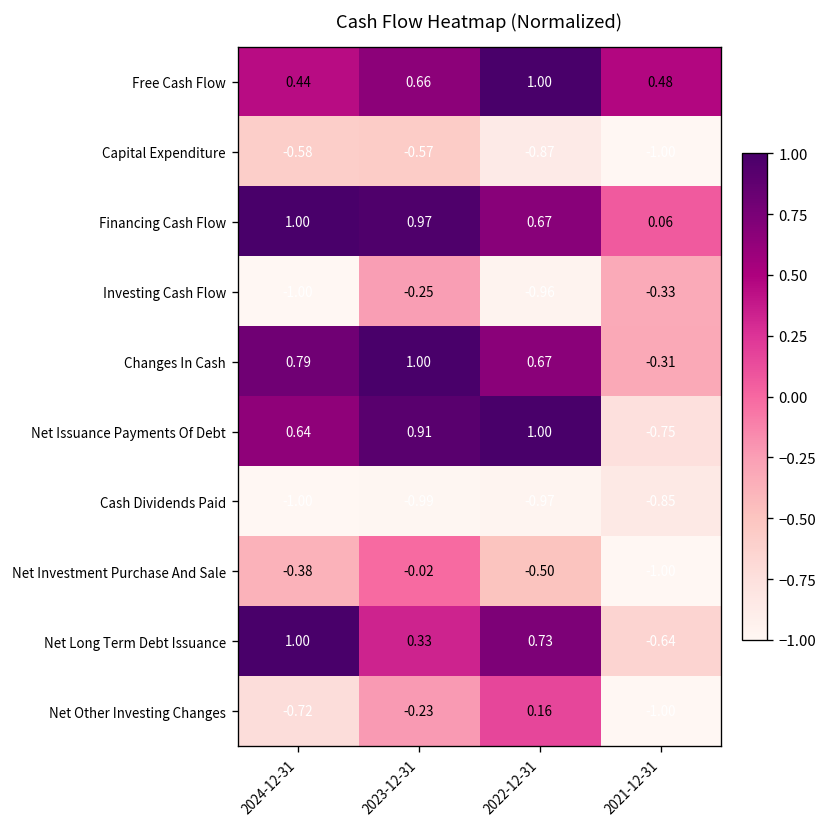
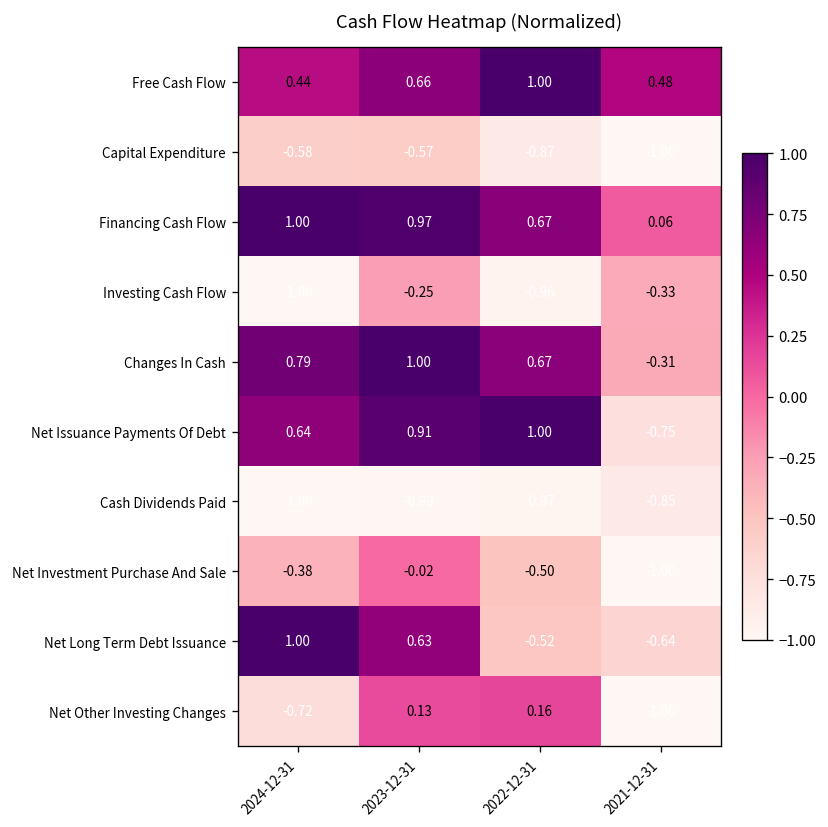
Net Long Term Debt Issuance, 2023-12-31: 0.33 -> 0.63
Net Long Term Debt Issuance, 2022-12-31: 0.73 -> -0.52
Net Other Investing Changes, 2023-12-31: -0.23 -> 0.13
